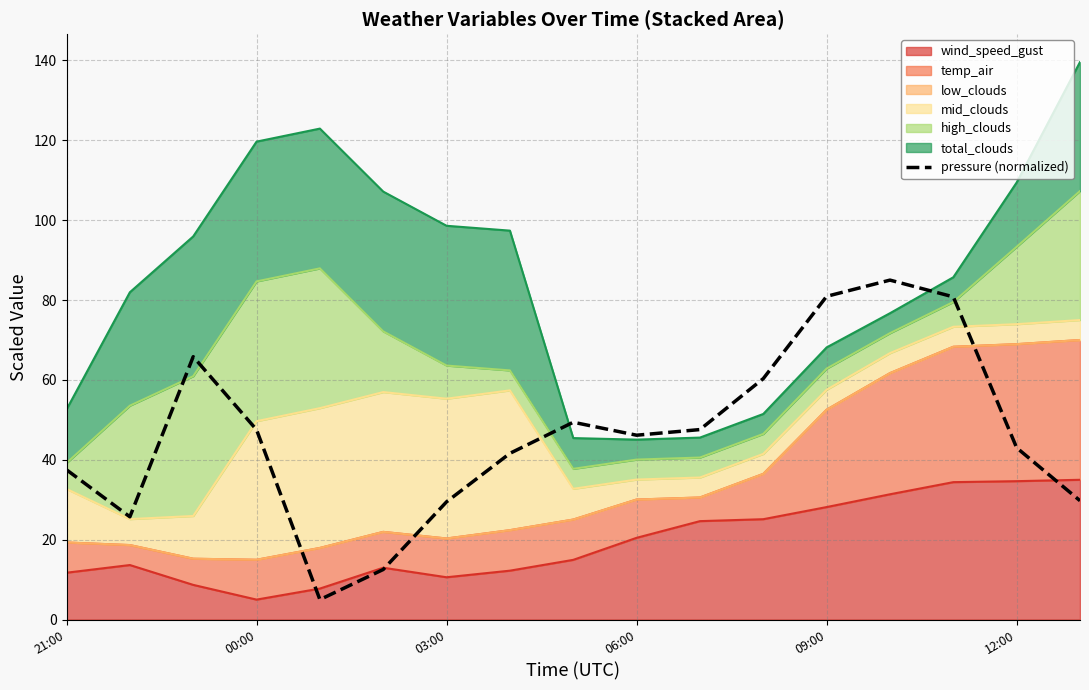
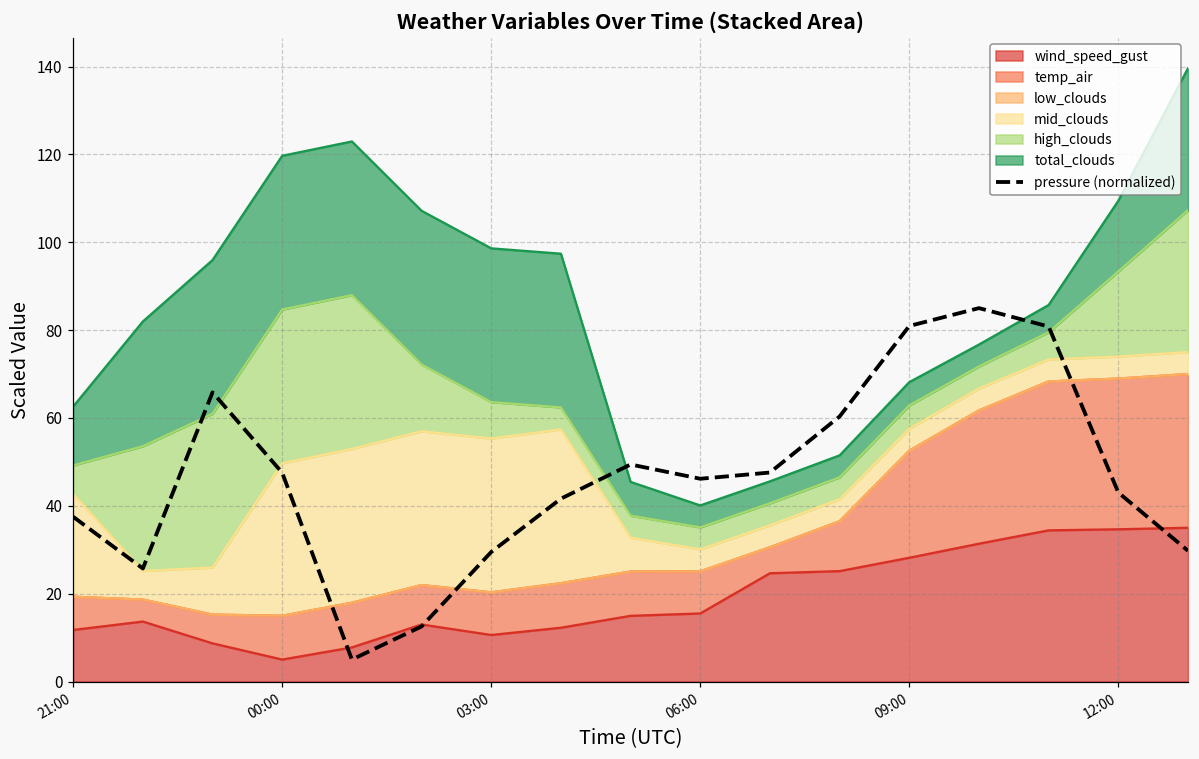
mid_clouds, 21:00: 13 -> 23
wind_speed_gust, 06:00: 20 -> 15
